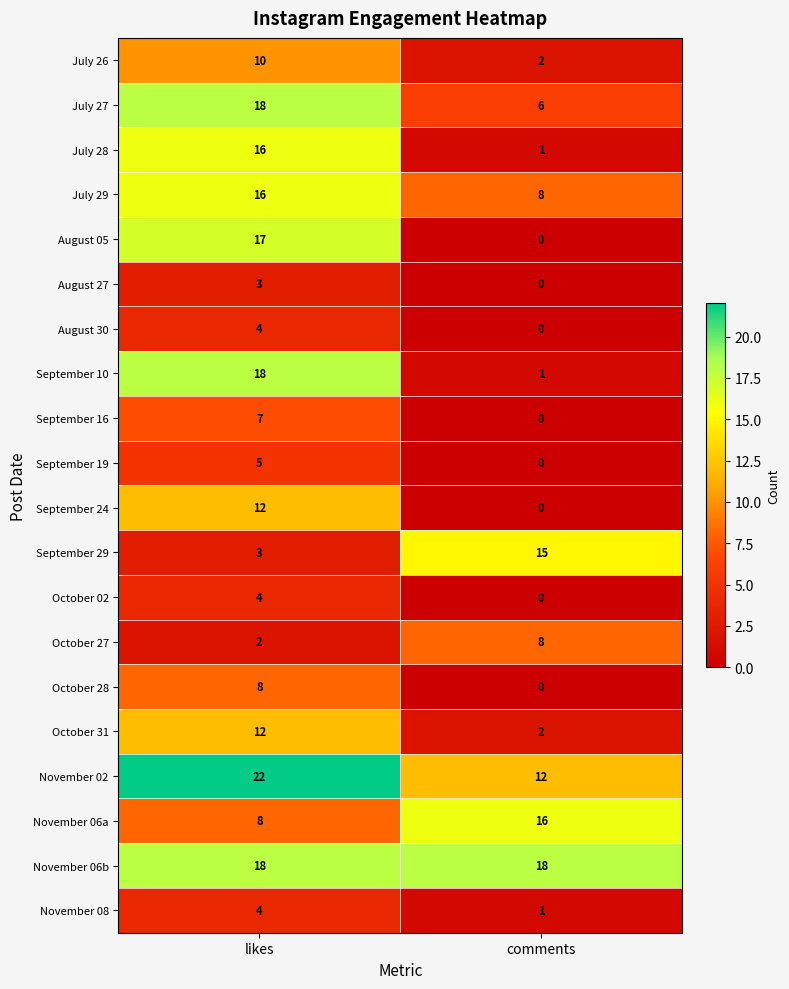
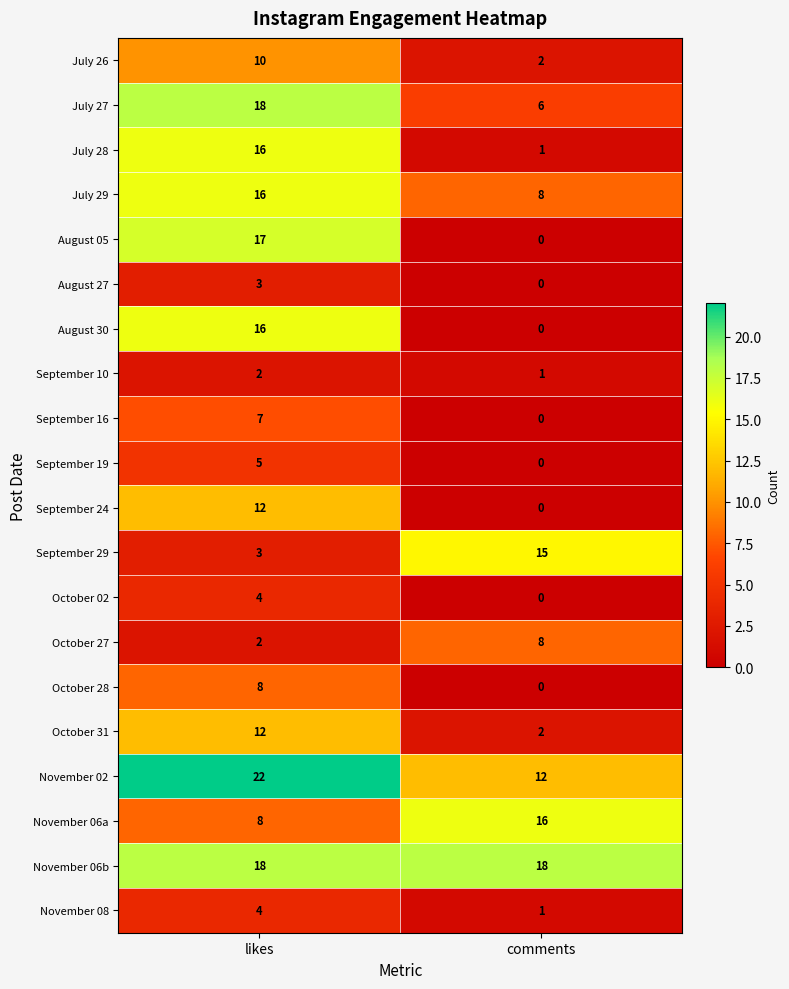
August 30, likes: 4 -> 16
September 10, likes: 18 -> 2
